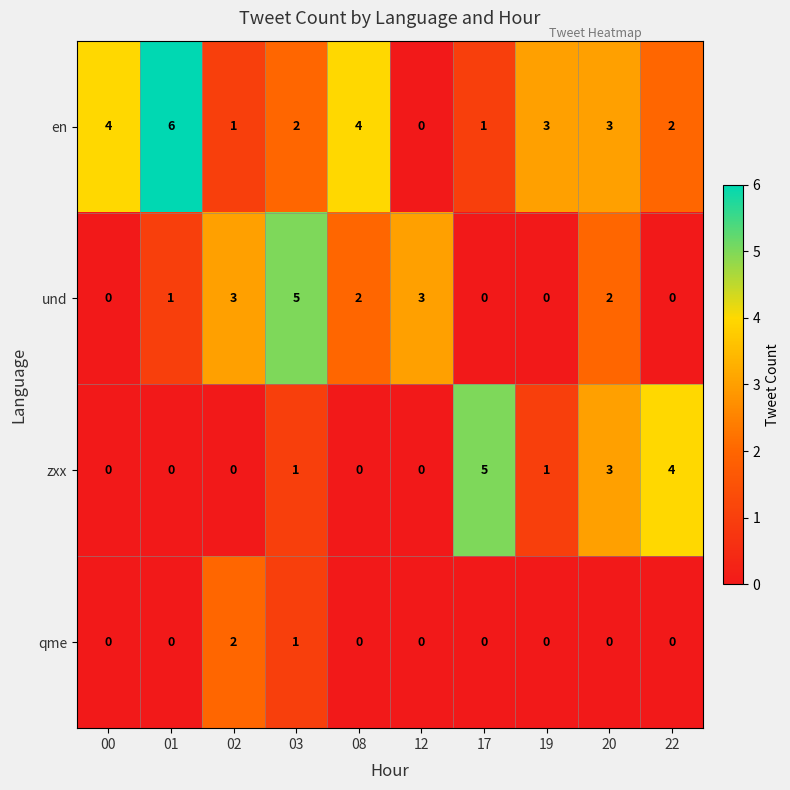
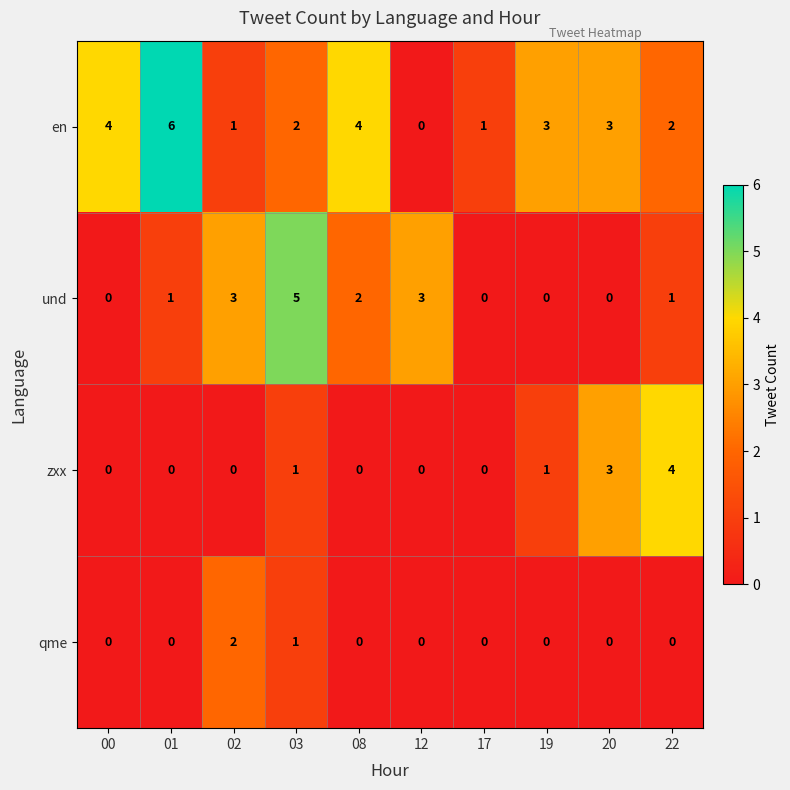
und, 20: 2 -> 0
und, 22: 0 -> 1
zxx, 17: 5 -> 0
